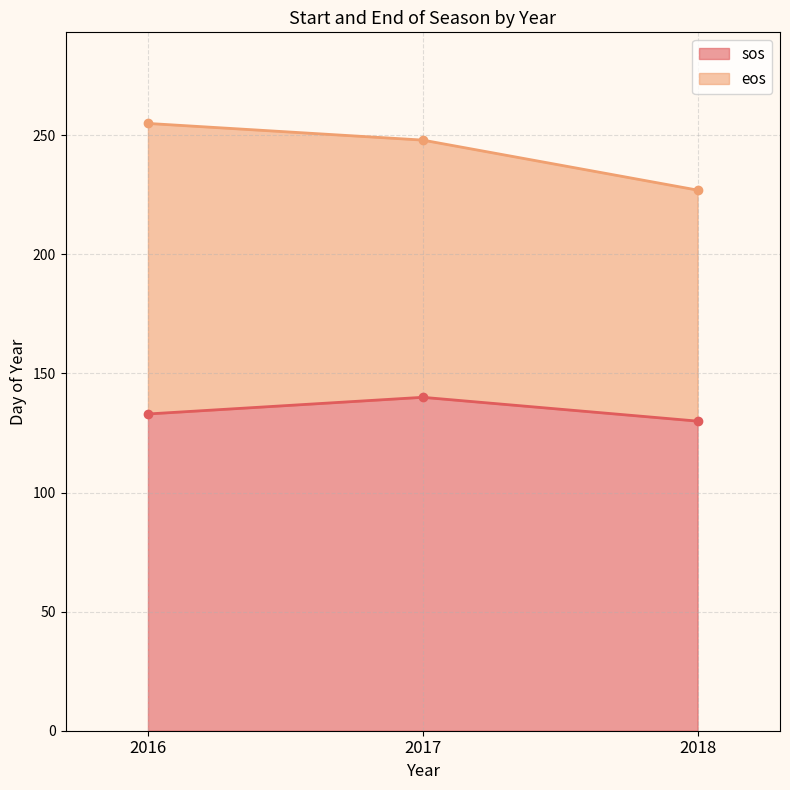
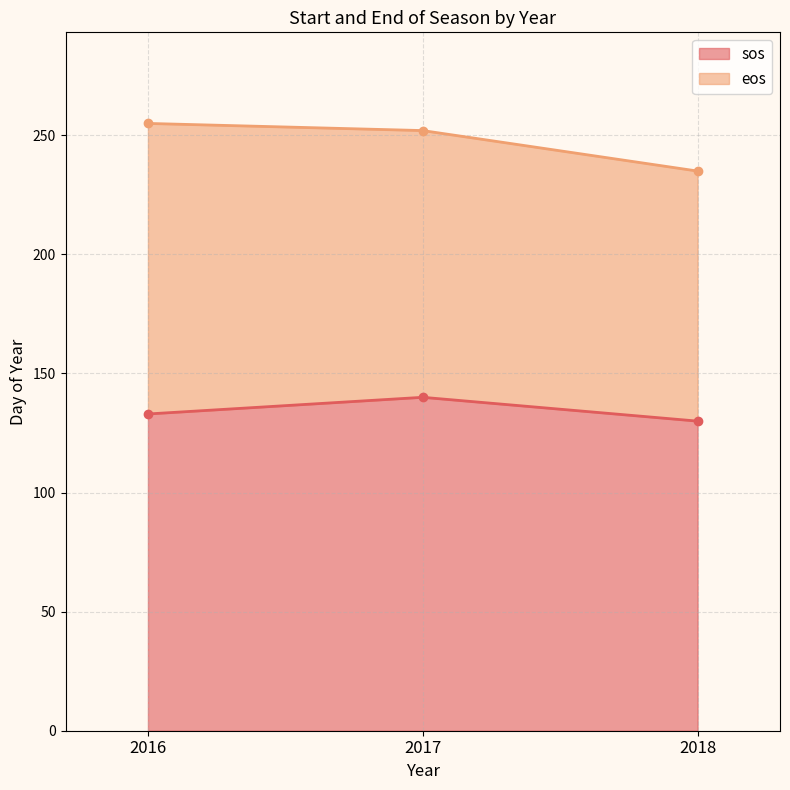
eos, 2017: 248 -> 252
eos, 2018: 227 -> 235
